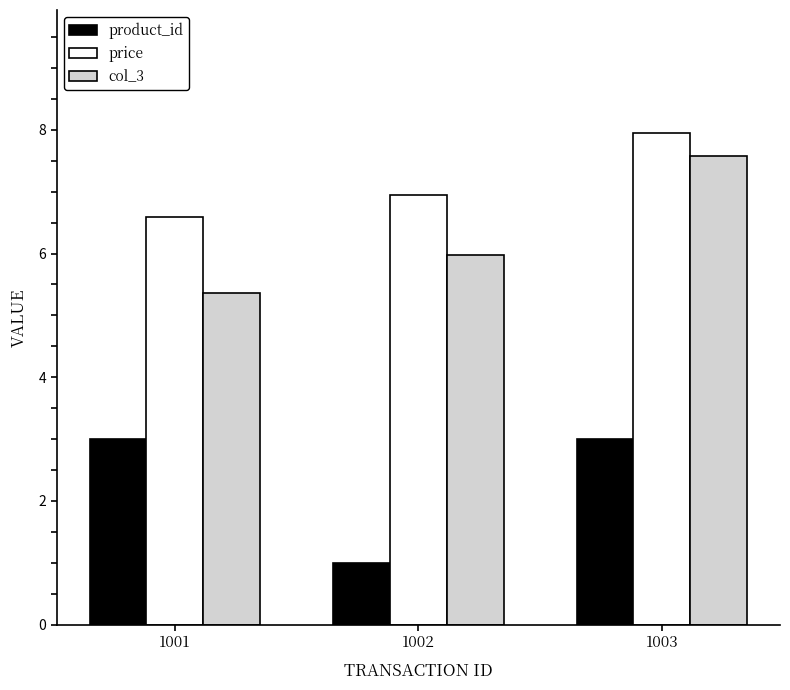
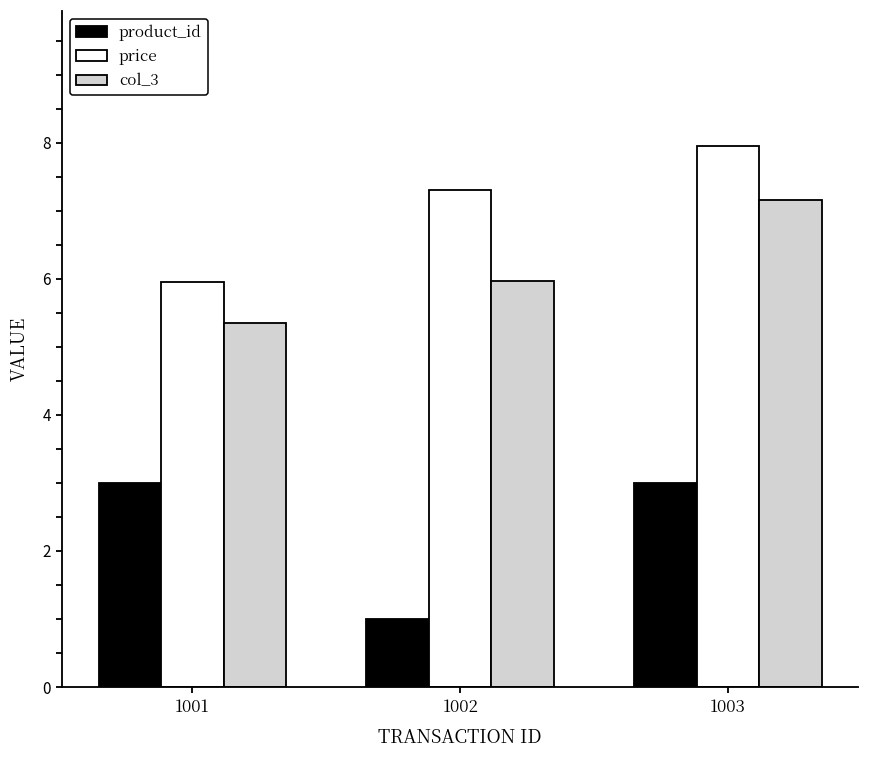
price, 1001: 6.6 -> 6.0
price, 1002: 7.0 -> 7.3
col_3, 1003: 7.6 -> 7.2
